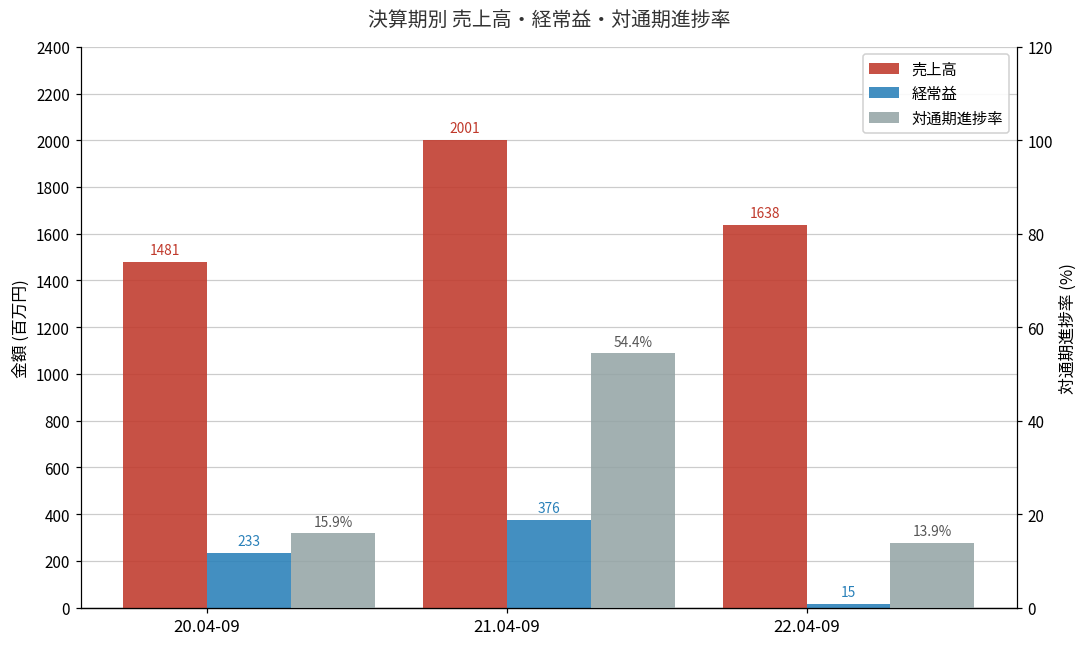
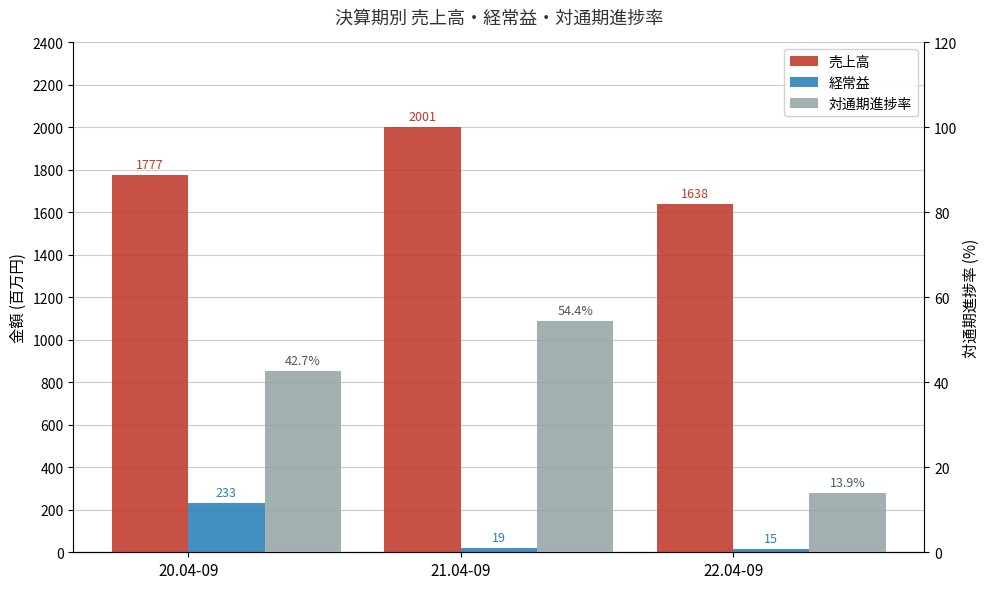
売上高, 20.04-09: 1481 -> 1777
経常益, 21.04-09: 376 -> 19
対通期進捗率, 20.04-09: 15.9% -> 42.7%
